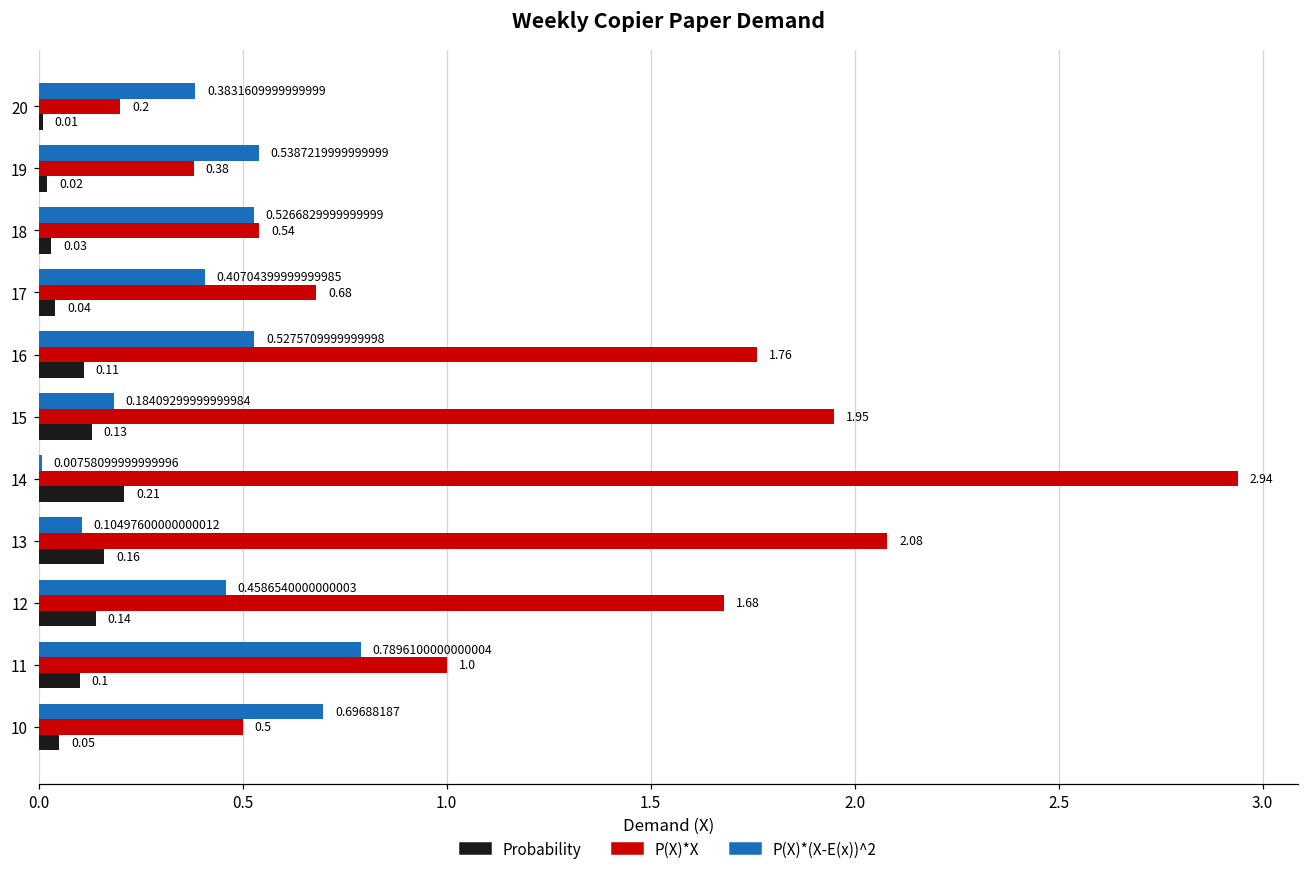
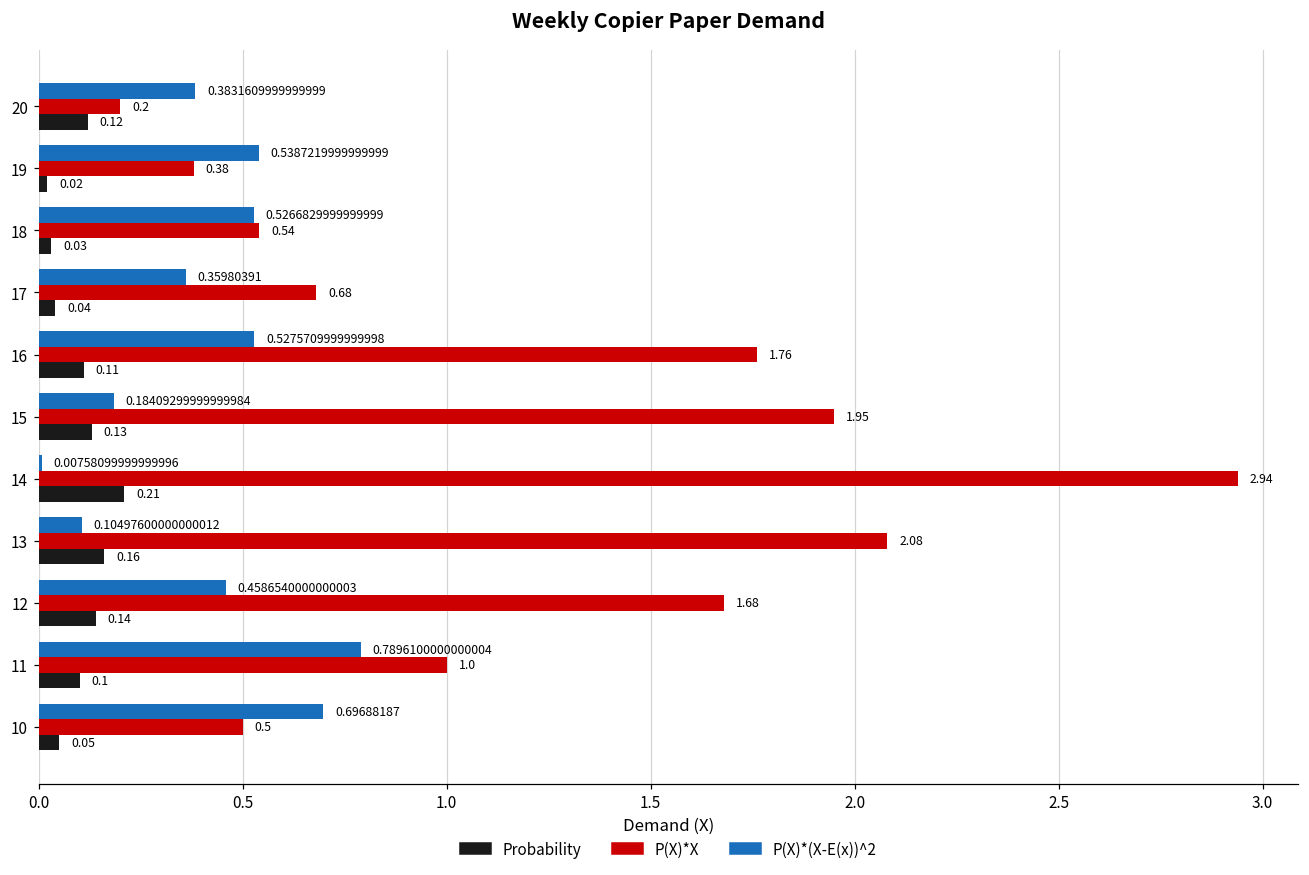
Probability, 20: 0.01 -> 0.12
P(X)*(X-E(x))^2, 17: 0.40704399999999985 -> 0.35980391
